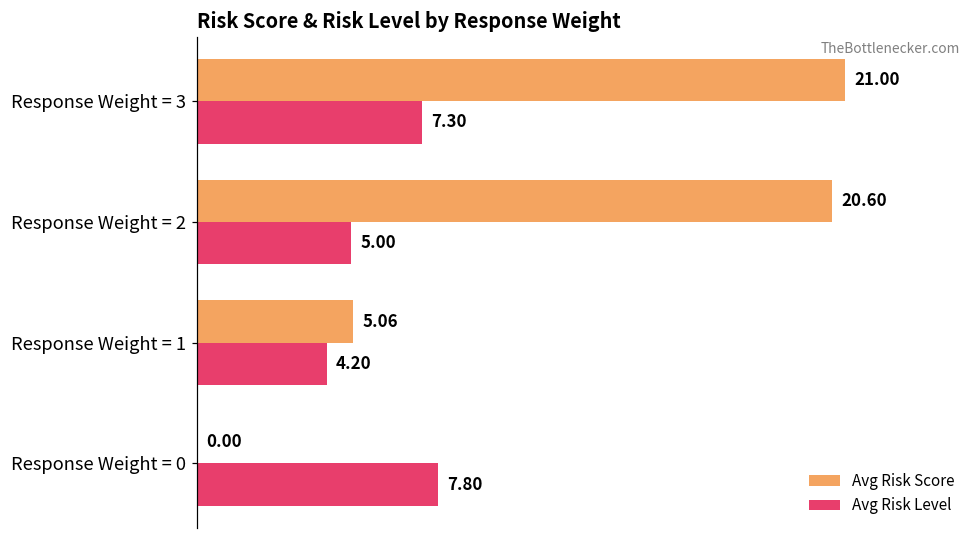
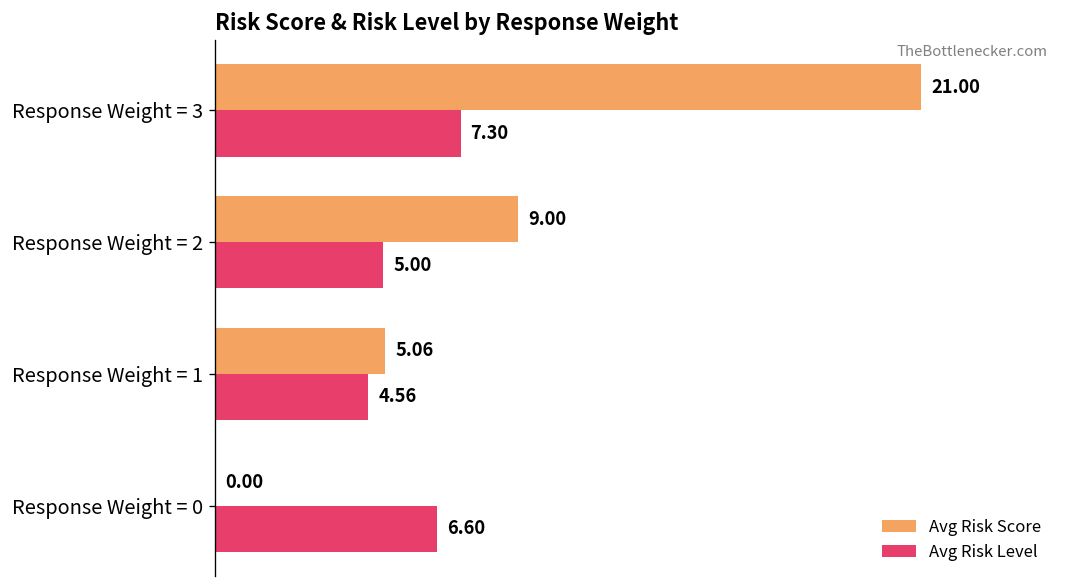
Avg Risk Score, Response Weight = 2: 20.60 -> 9.00
Avg Risk Level, Response Weight = 1: 4.20 -> 4.56
Avg Risk Level, Response Weight = 0: 7.80 -> 6.60
